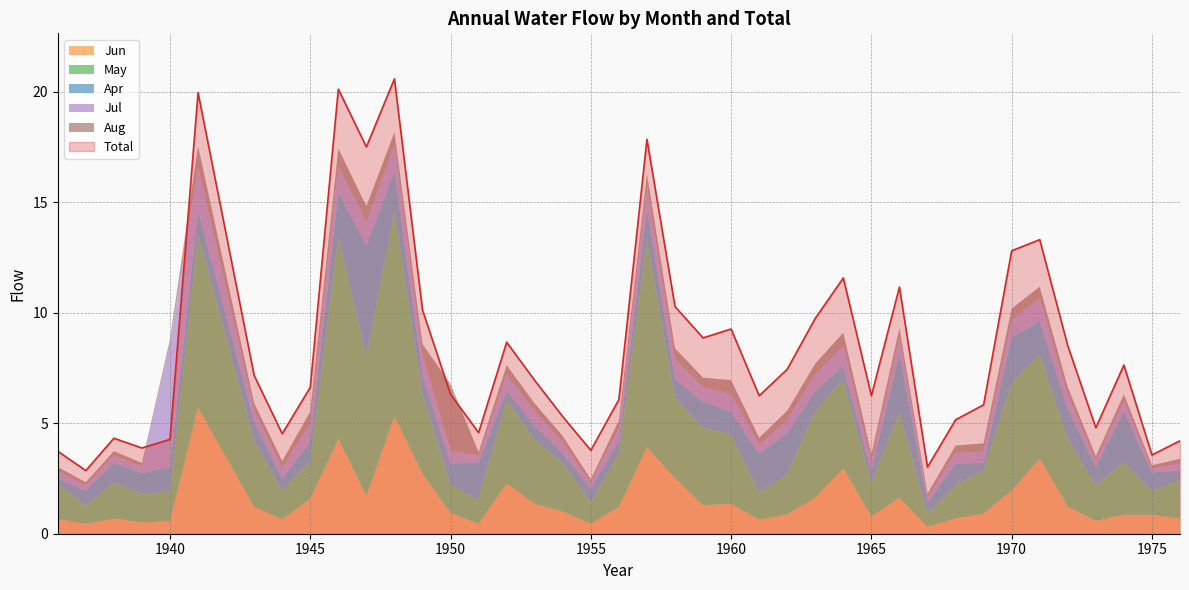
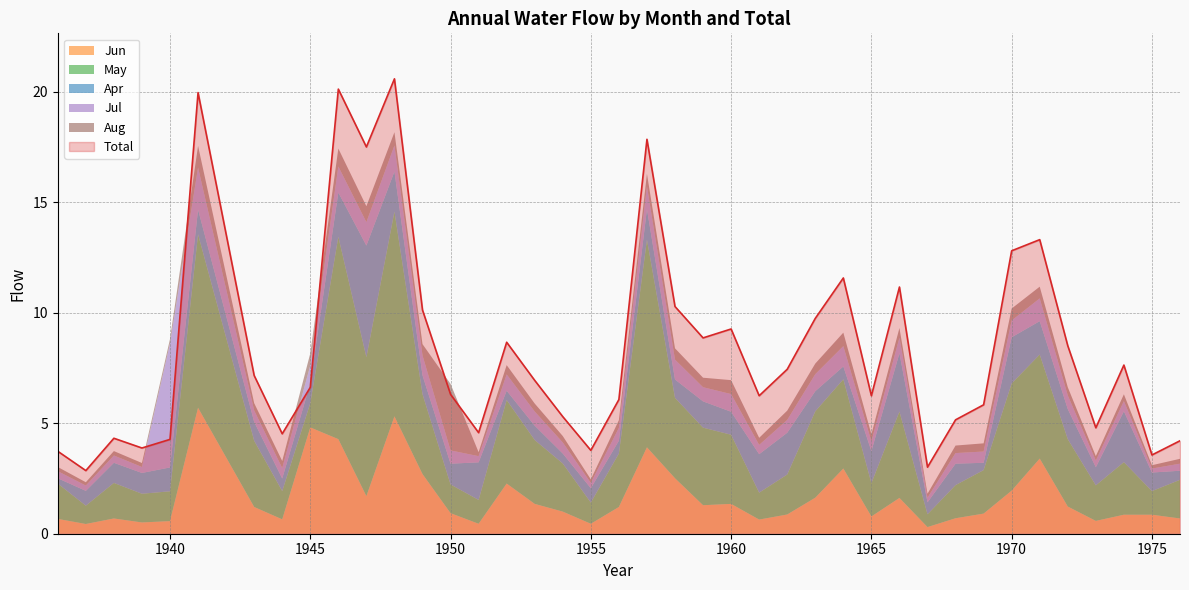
Jun, 1945: 1.6 -> 4.8
May, 1945: 1.7 -> 1.1
Apr, 1965: 0.5 -> 1.5
